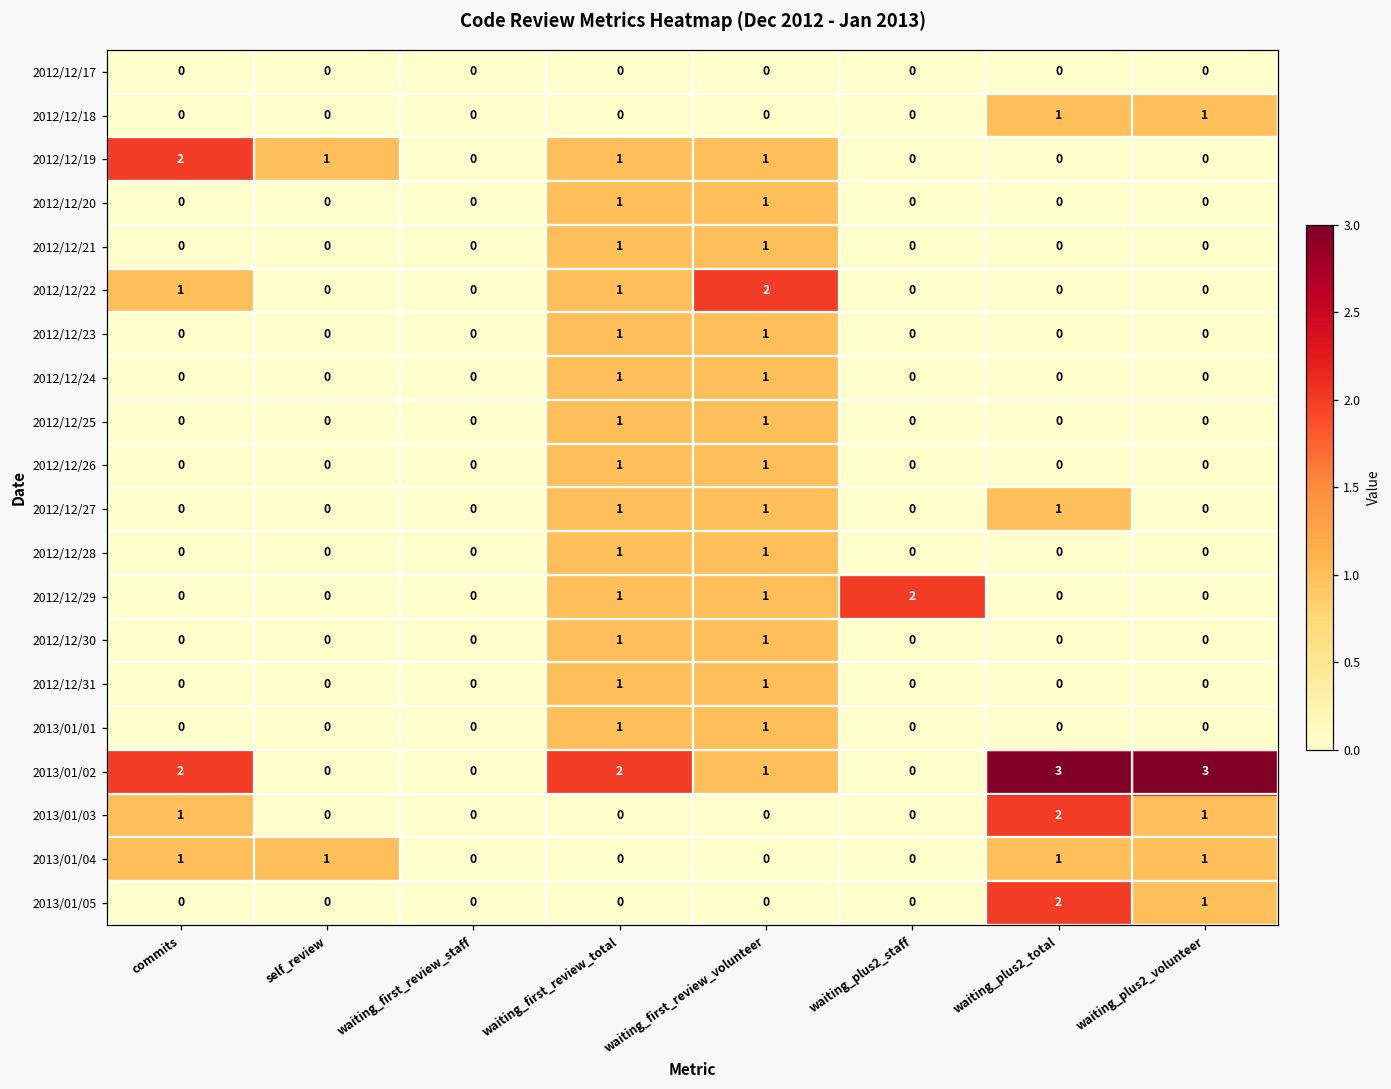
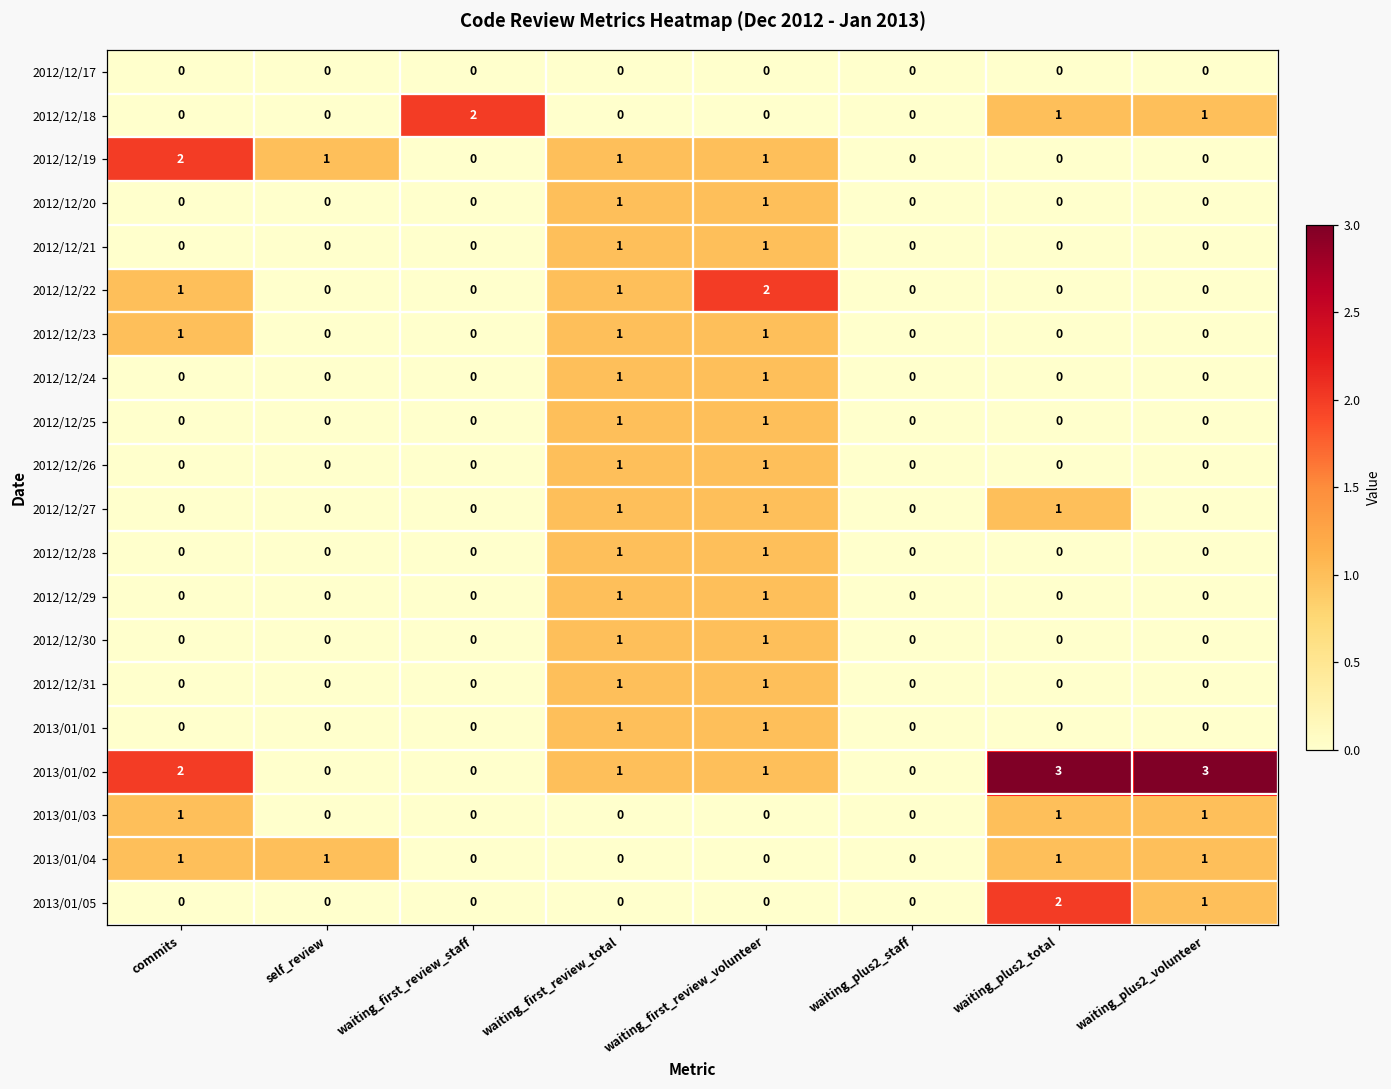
2012/12/18, waiting_first_review_staff: 0 -> 2
2012/12/23, commits: 0 -> 1
2012/12/29, waiting_plus2_staff: 2 -> 0
2013/01/02, waiting_first_review_total: 2 -> 1
2013/01/03, waiting_plus2_total: 2 -> 1
